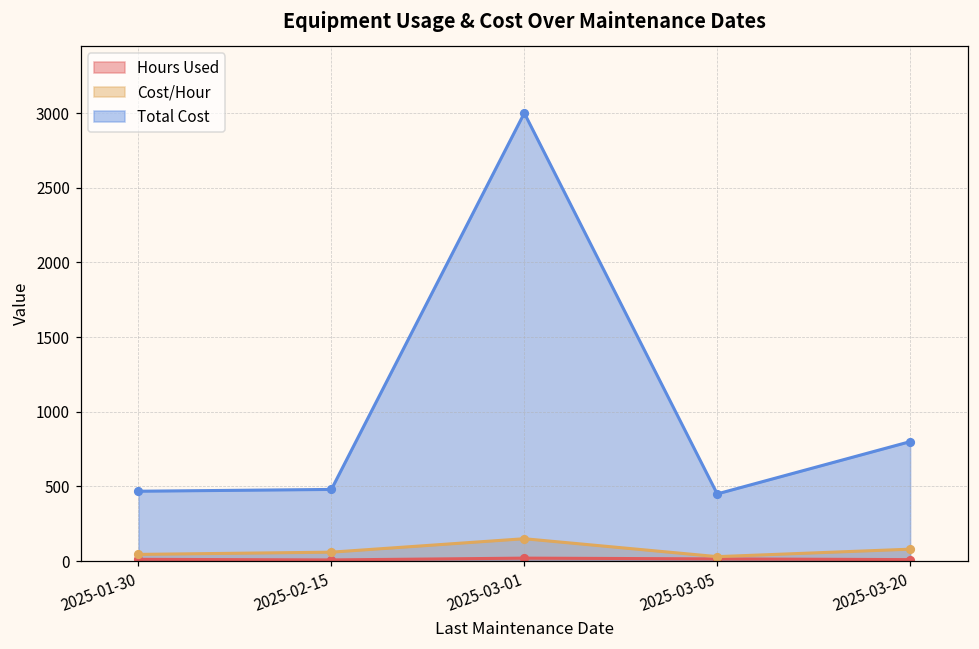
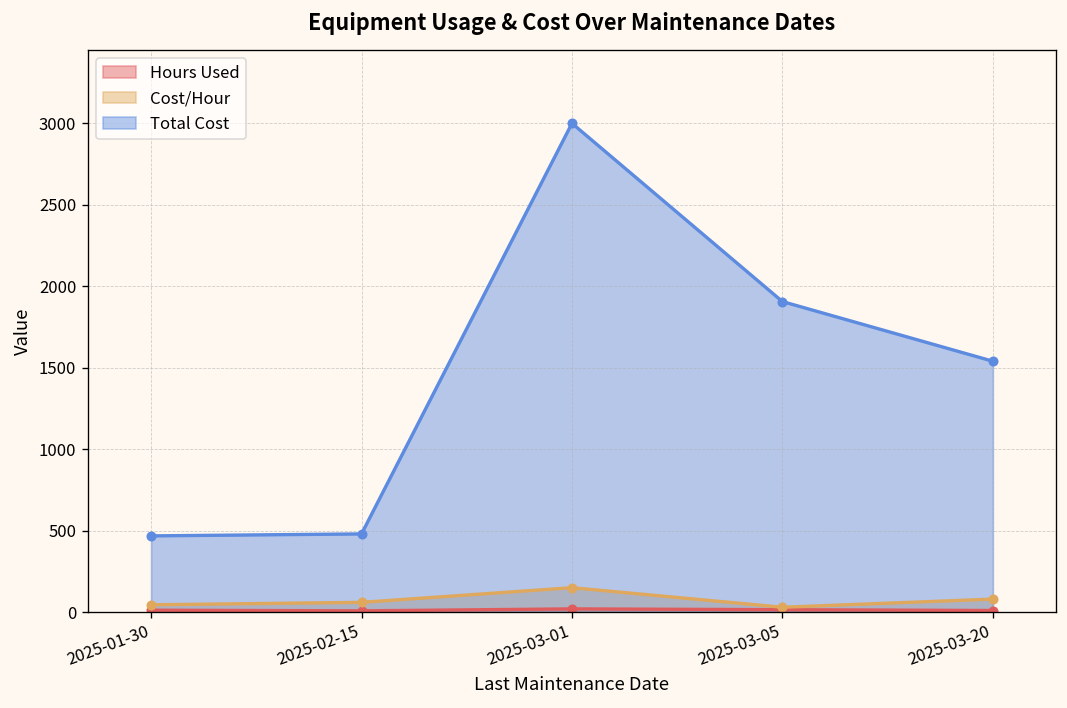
Total Cost, 2025-03-05: 450 -> 1910
Total Cost, 2025-03-20: 800 -> 1540
